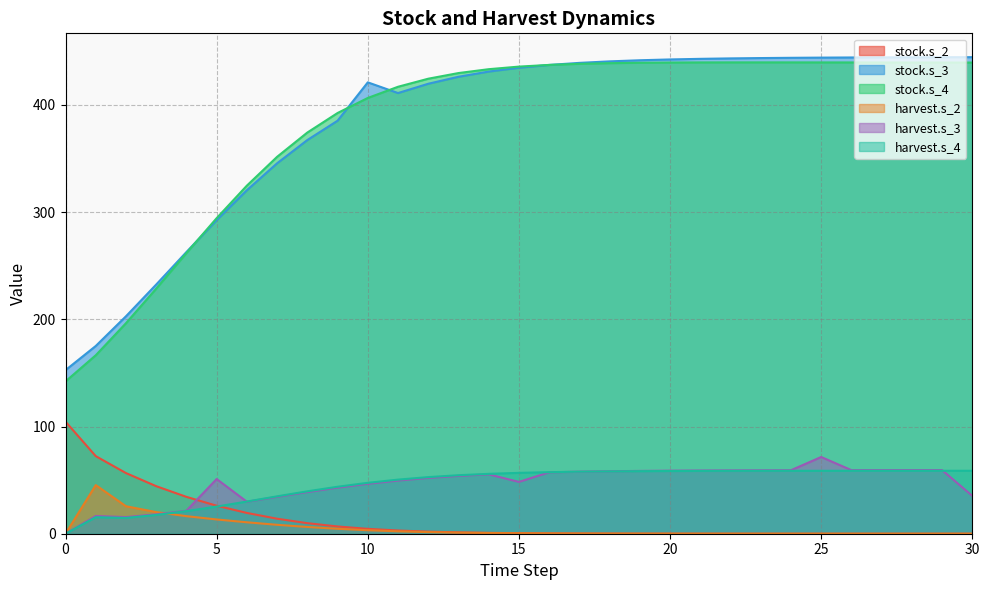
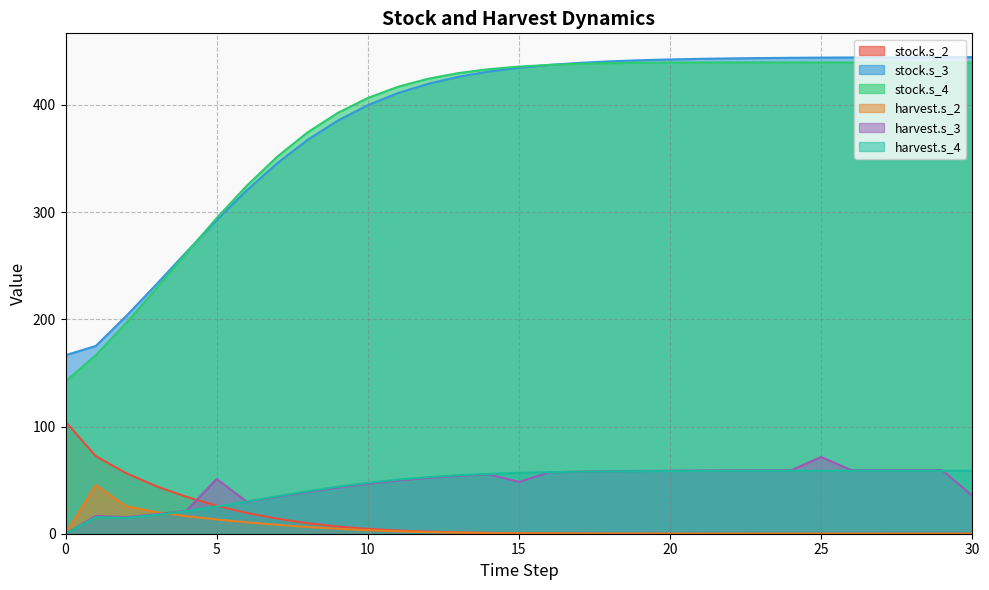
stock.s_3, 0: 153 -> 167
stock.s_3, 10: 421 -> 400
